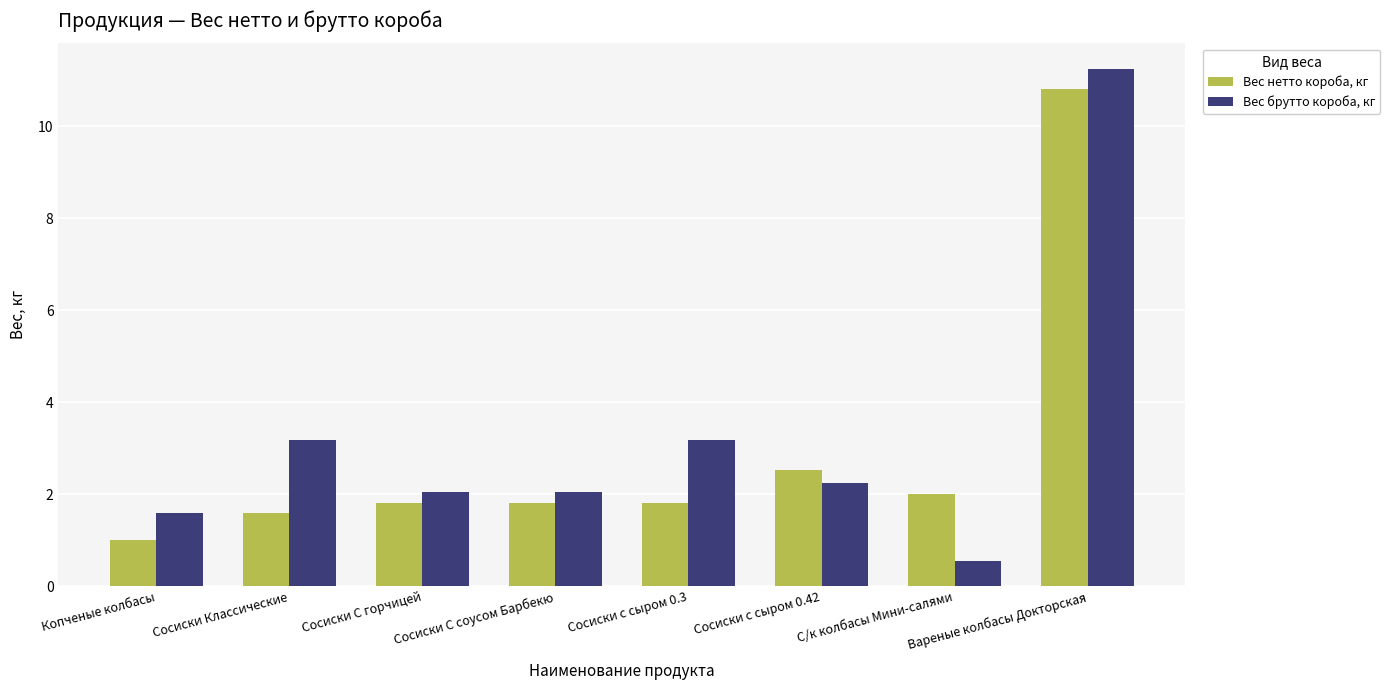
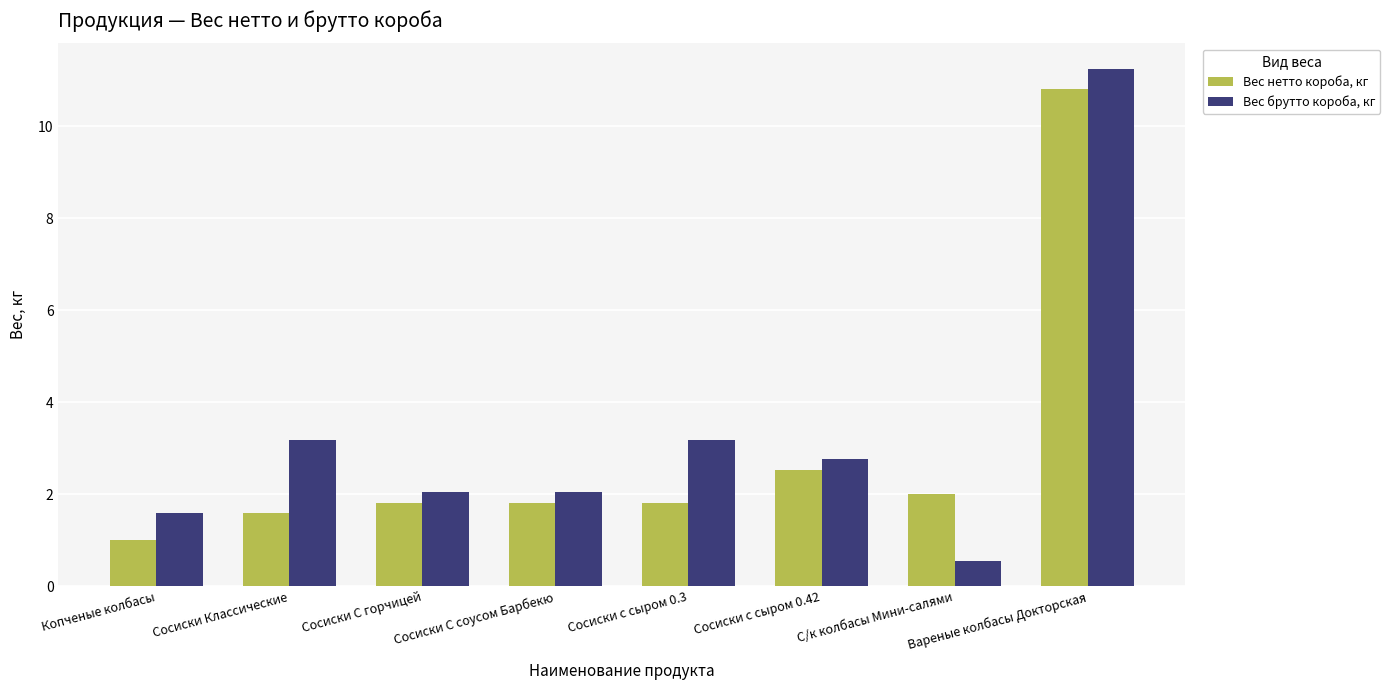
Вес брутто короба, кг, Сосиски с сыром 0.42: 2.2 -> 2.8
